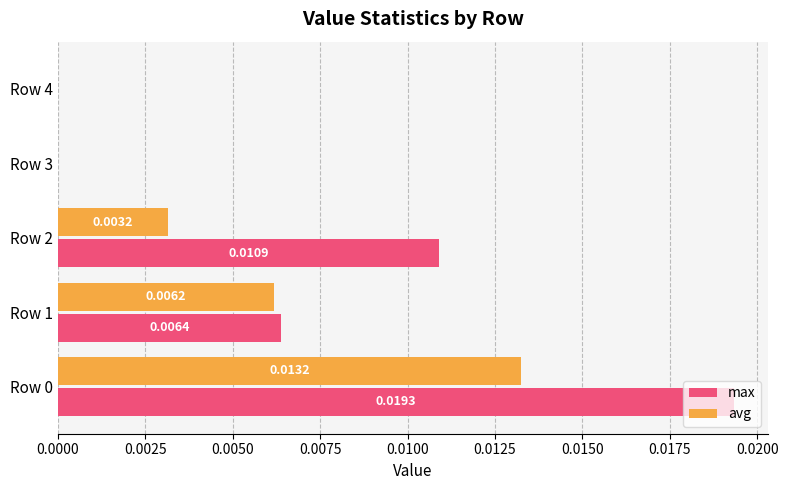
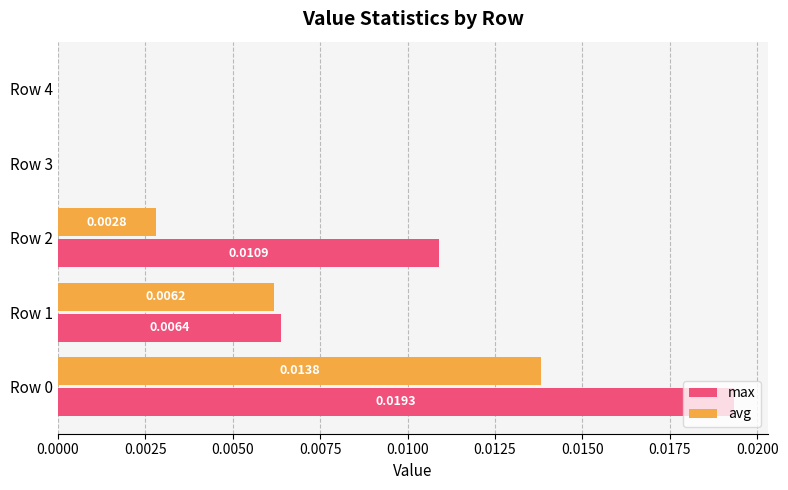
avg, Row 2: 0.0032 -> 0.0028
avg, Row 0: 0.0132 -> 0.0138
